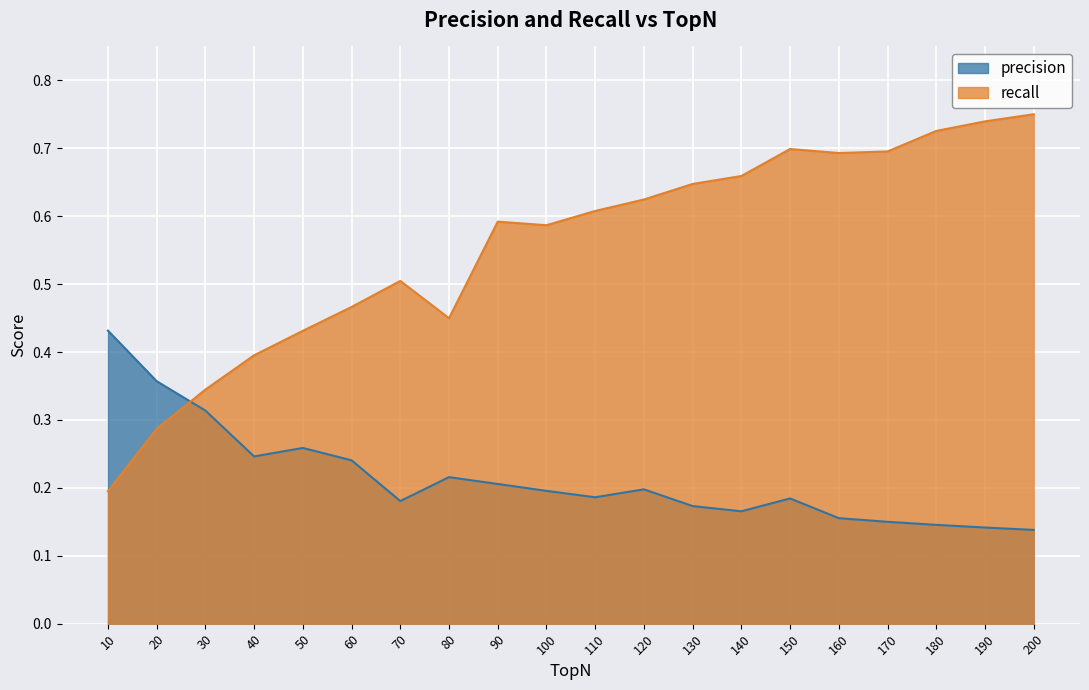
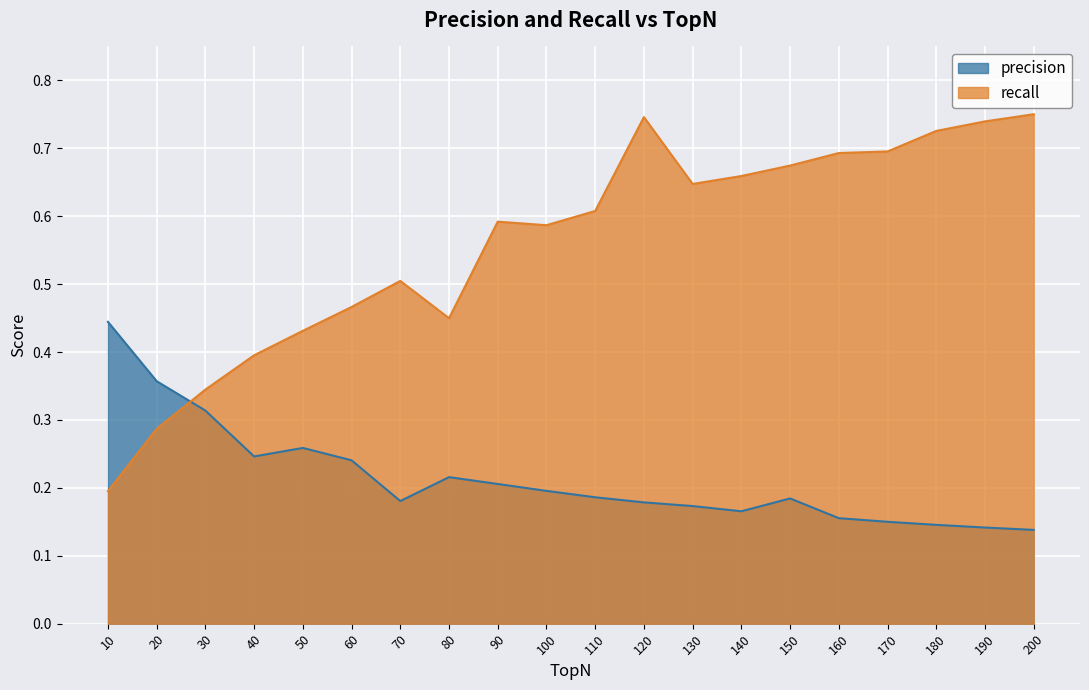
precision, 10: 0.43 -> 0.44
precision, 120: 0.20 -> 0.18
recall, 120: 0.62 -> 0.75
recall, 150: 0.70 -> 0.67
